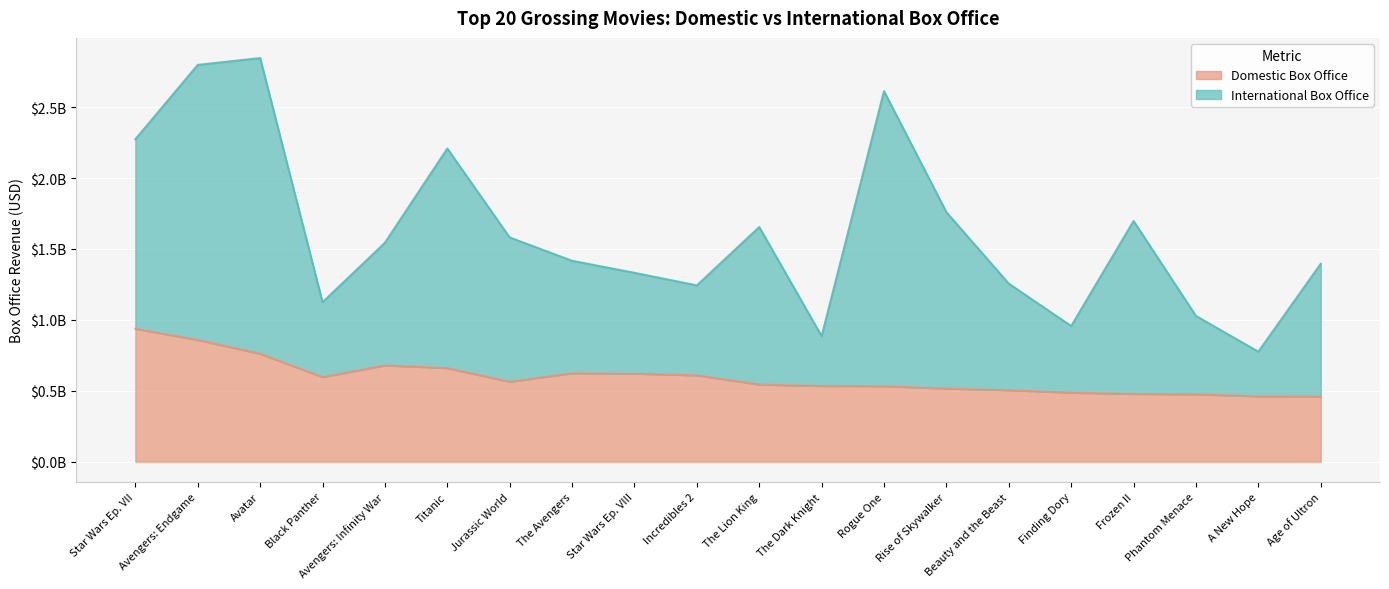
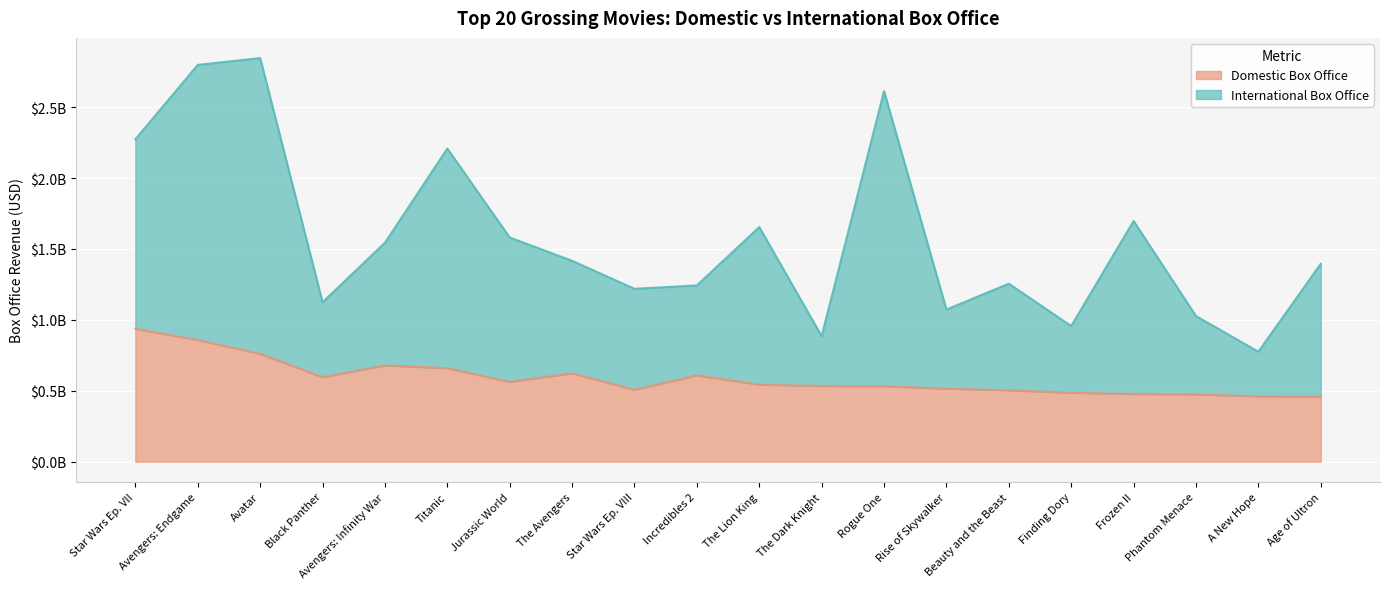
Domestic Box Office, Star Wars Ep. VIII: $620000000 -> $510000000
International Box Office, Rise of Skywalker: $1240000000 -> $560000000
